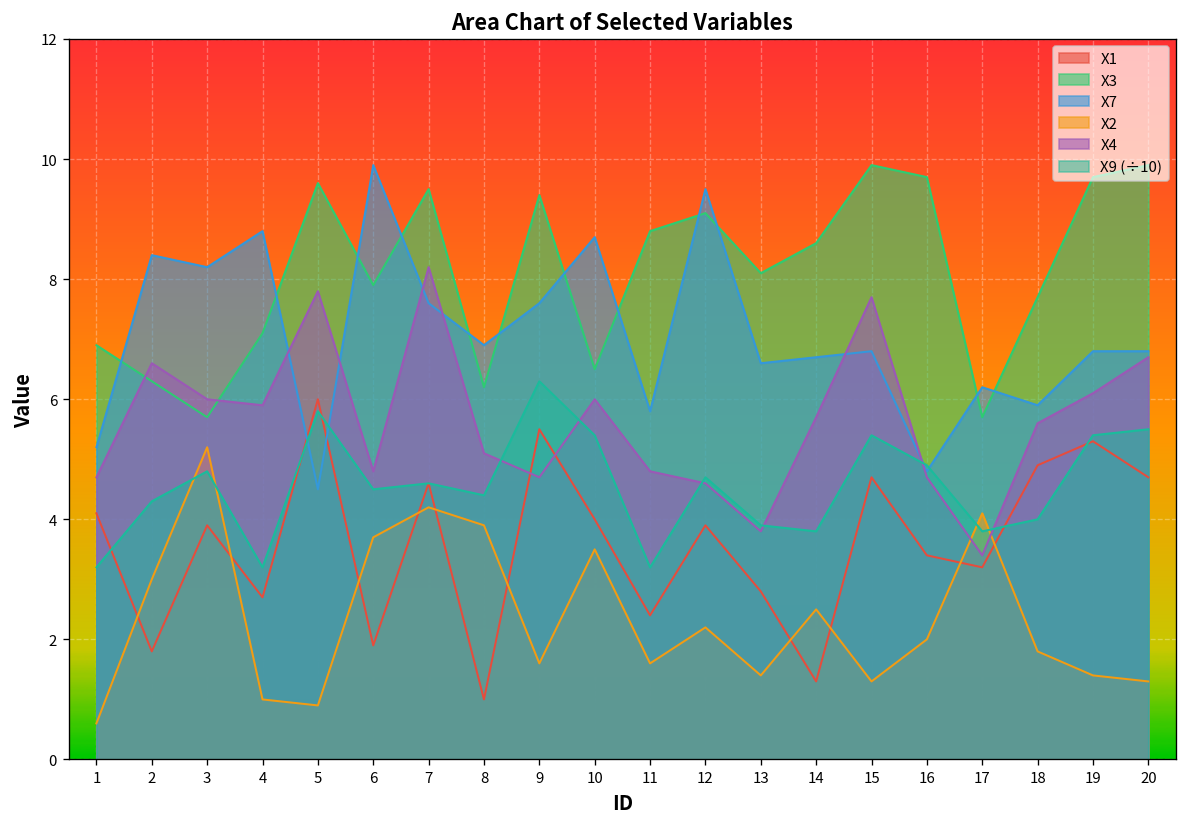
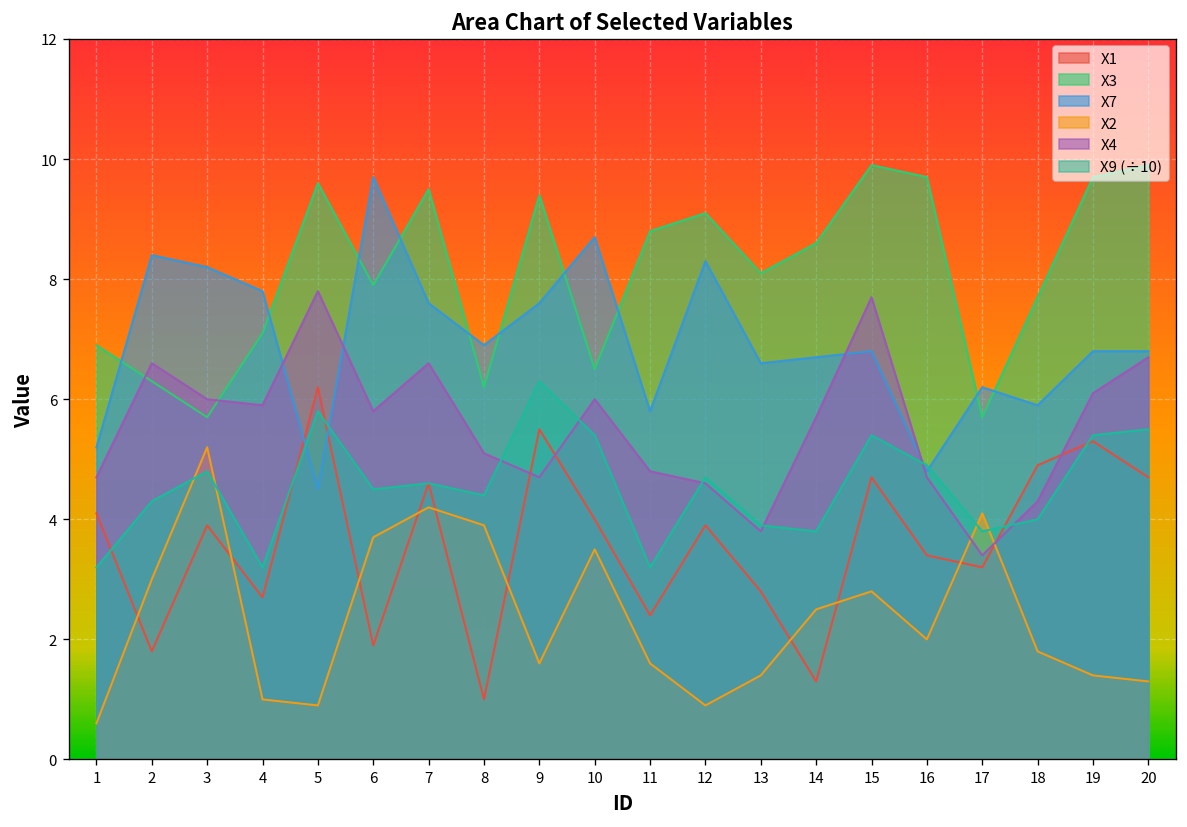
X7, 4: 8.8 -> 7.8
X1, 5: 6.0 -> 6.2
X7, 6: 9.9 -> 9.7
X4, 6: 4.8 -> 5.8
X4, 7: 8.2 -> 6.6
X7, 12: 9.5 -> 8.3
X2, 12: 2.2 -> 0.9
X2, 15: 1.3 -> 2.8
X4, 18: 5.6 -> 4.3
